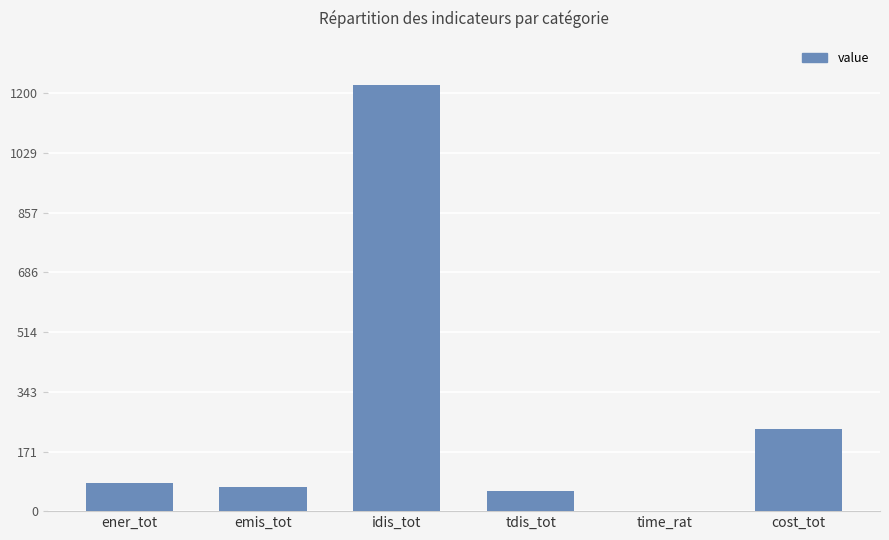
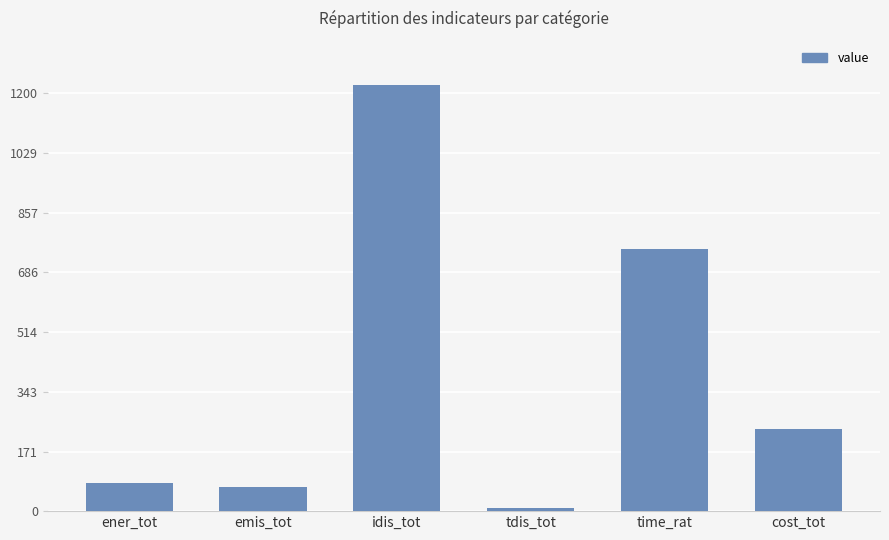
tdis_tot: 60 -> 10
time_rat: 0 -> 750
